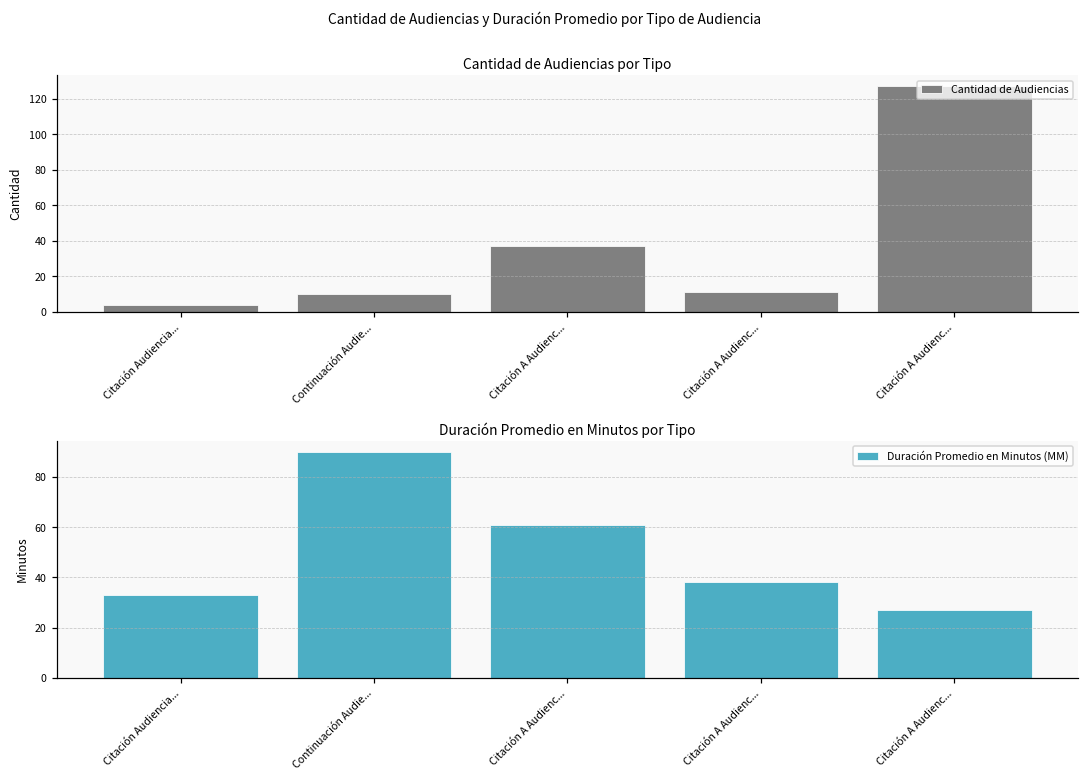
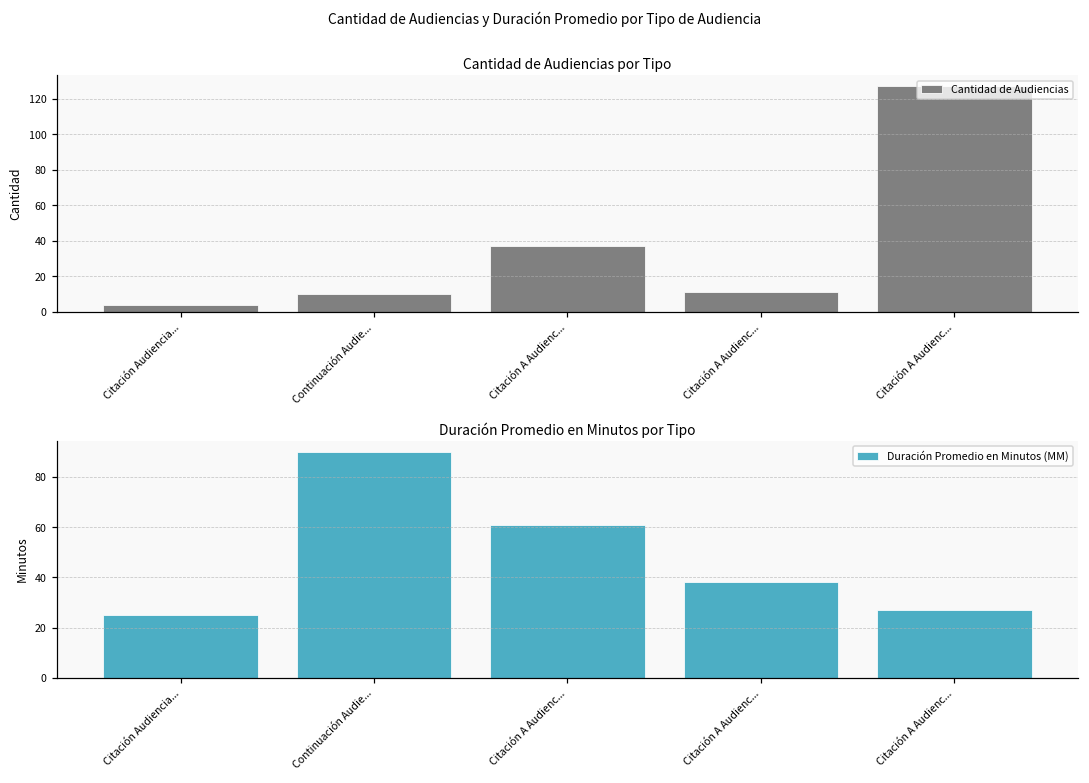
Duración Promedio en Minutos por Tipo, Citación Audiencia...: 33 -> 25
